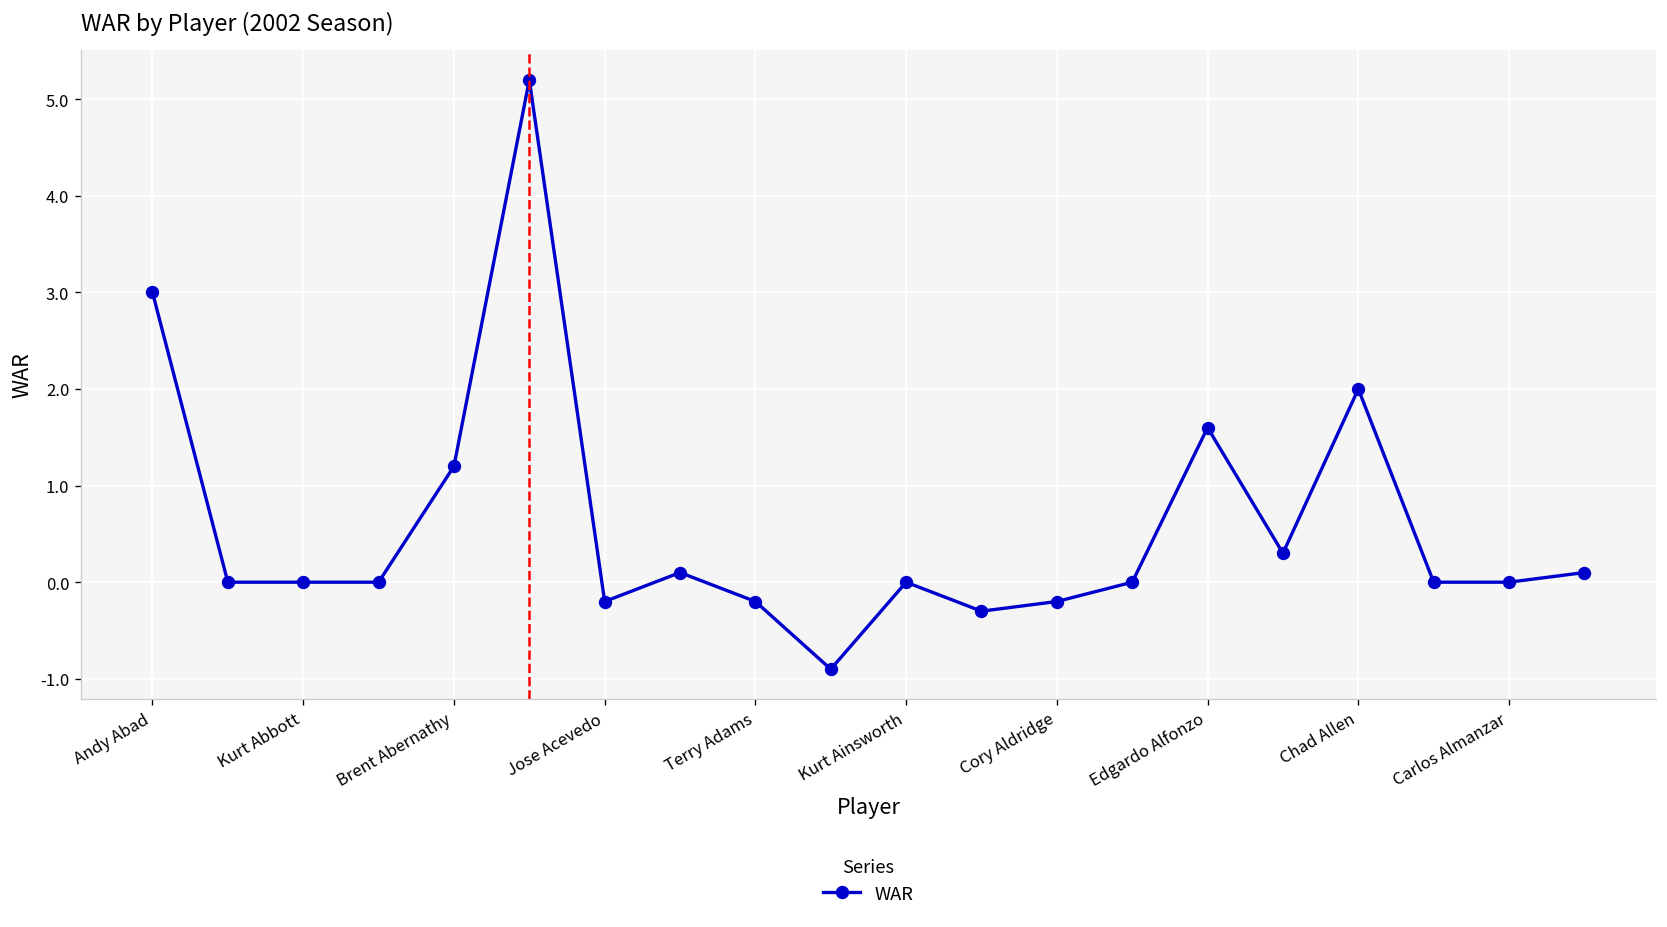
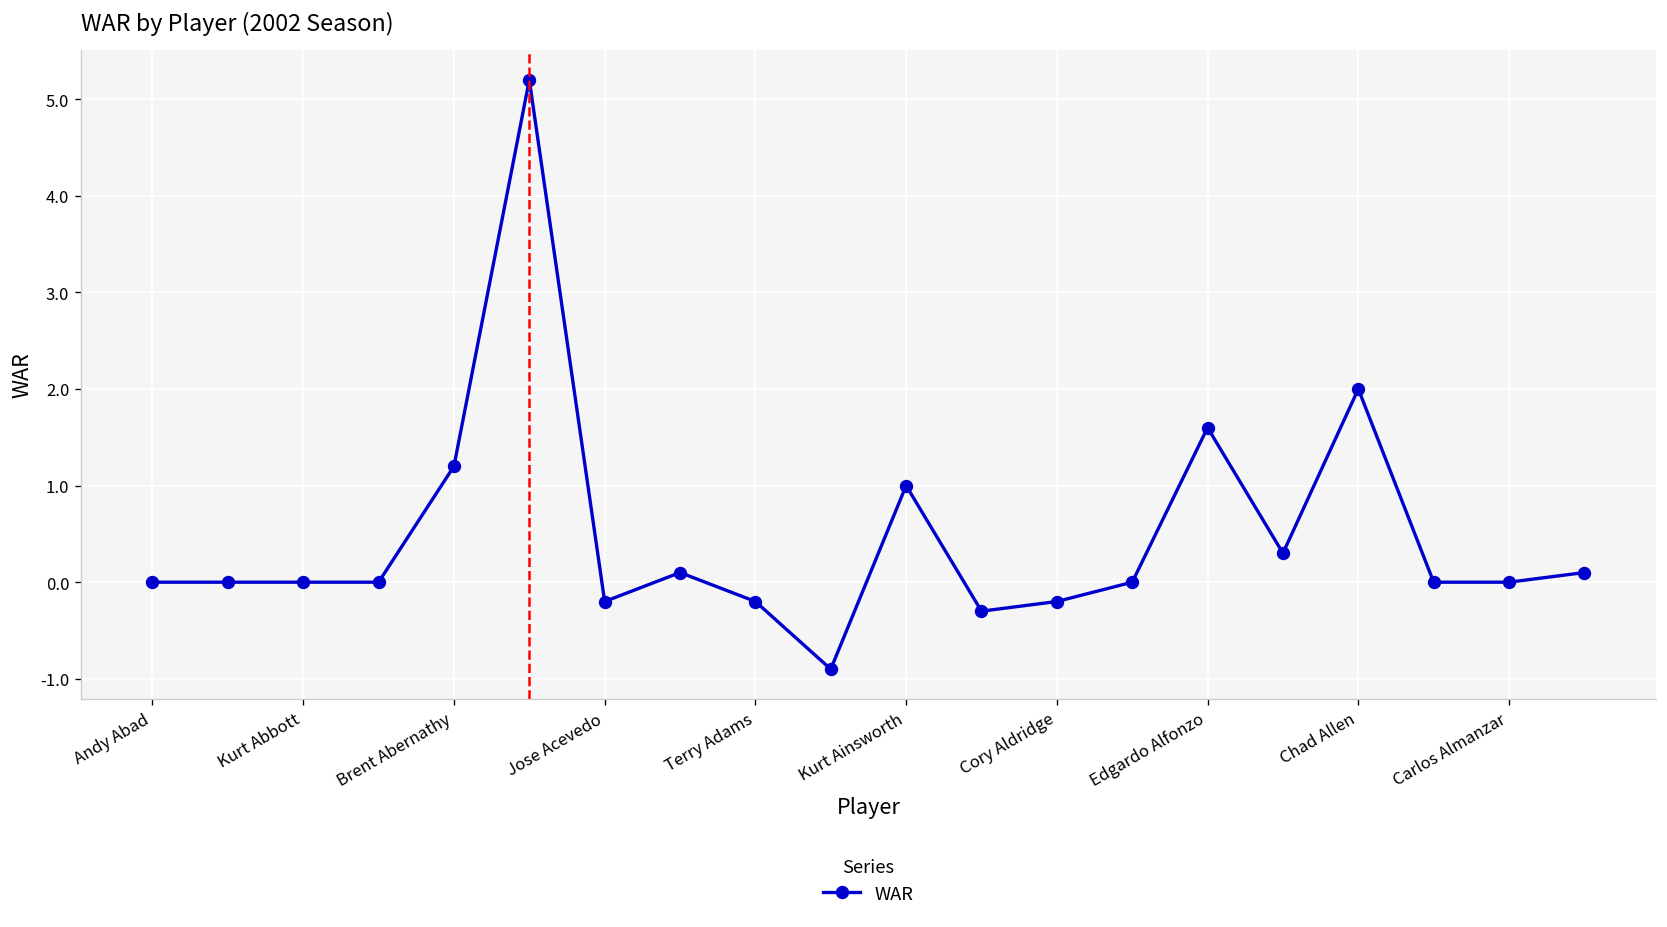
Andy Abad: 3 -> 0
Kurt Ainsworth: 0 -> 1
